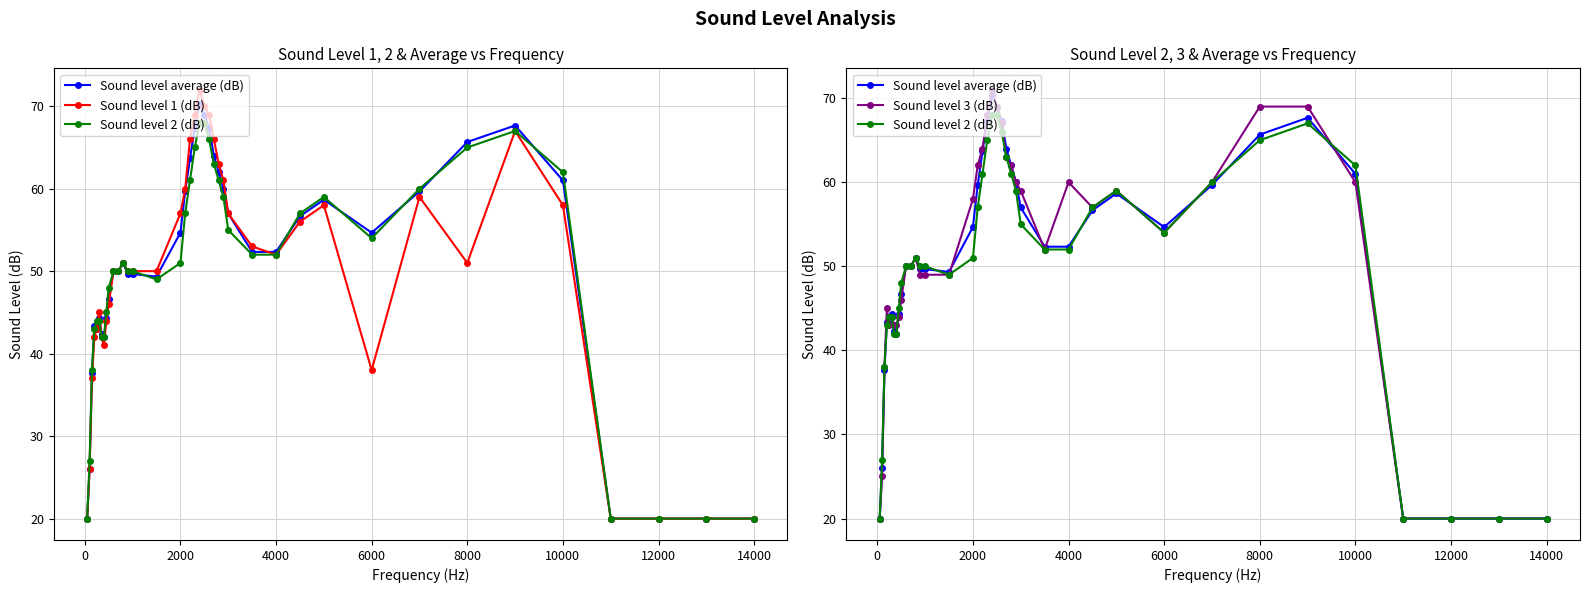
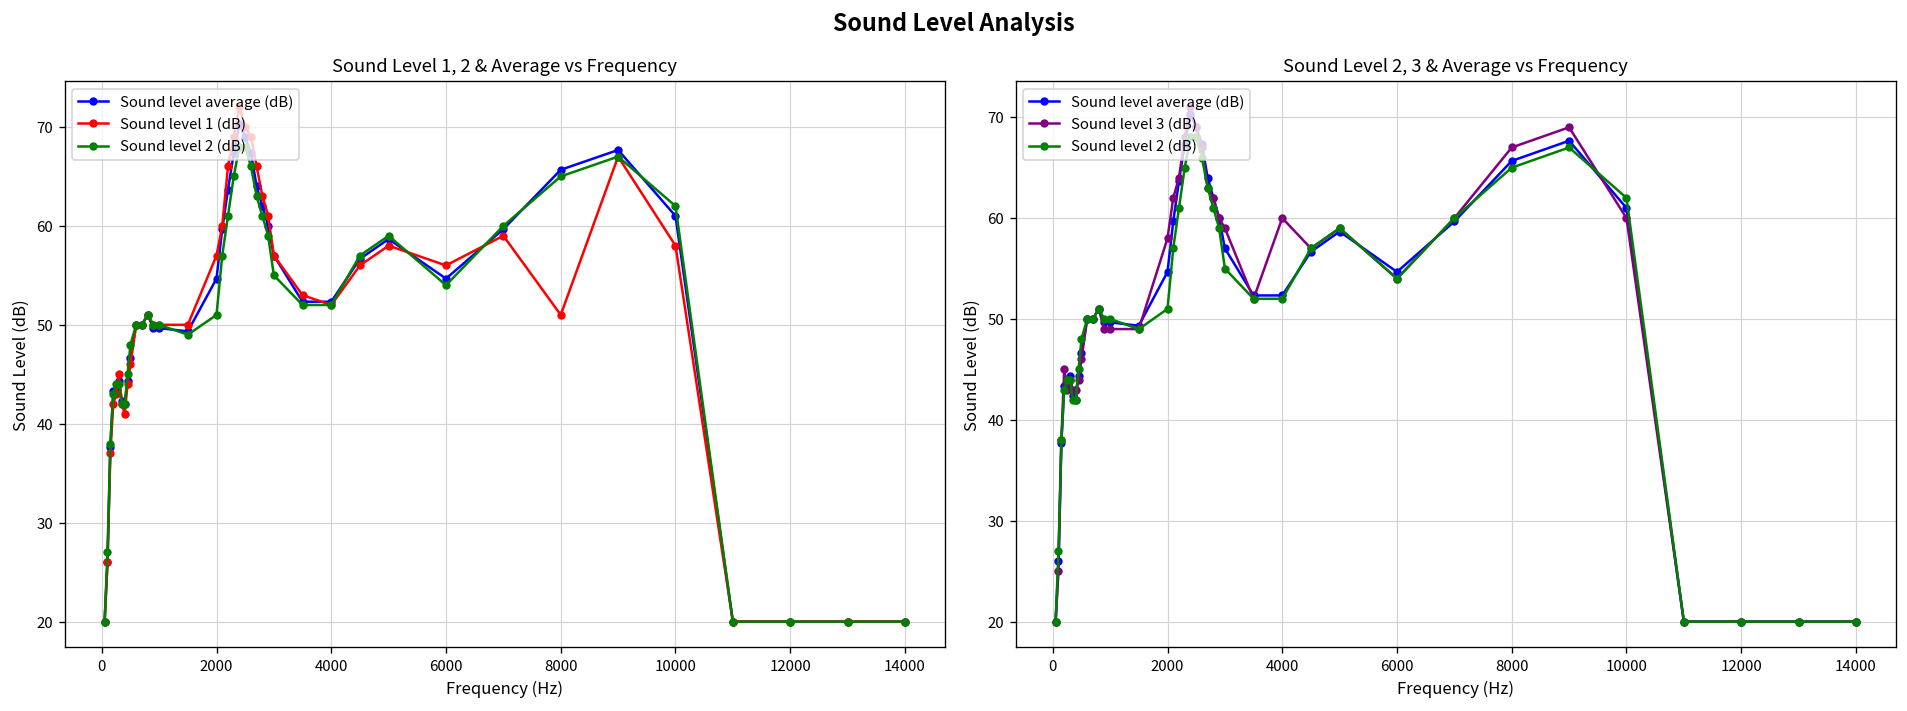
Sound Level 1, 2 & Average vs Frequency, Sound level 1 (dB), 6000: 38 -> 56
Sound Level 2, 3 & Average vs Frequency, Sound level 3 (dB), 8000: 69 -> 67
